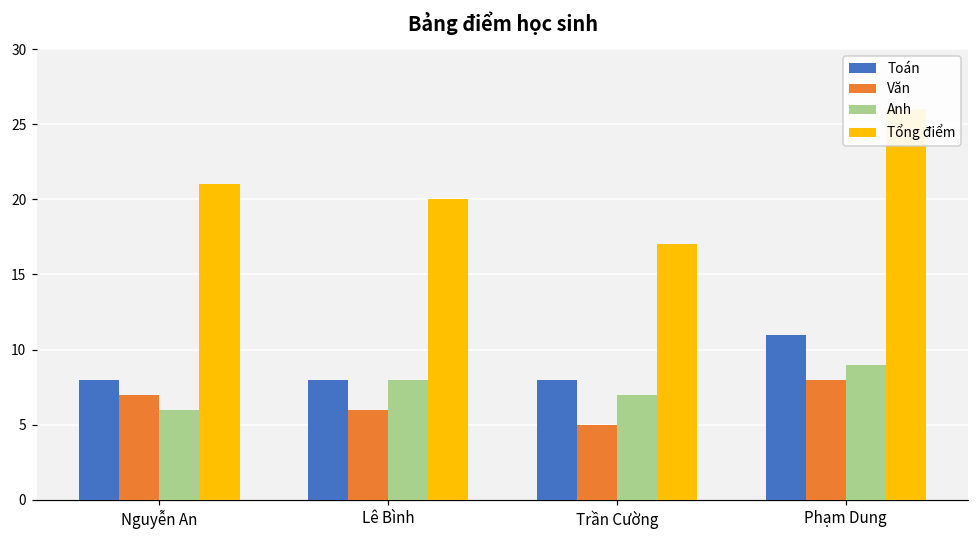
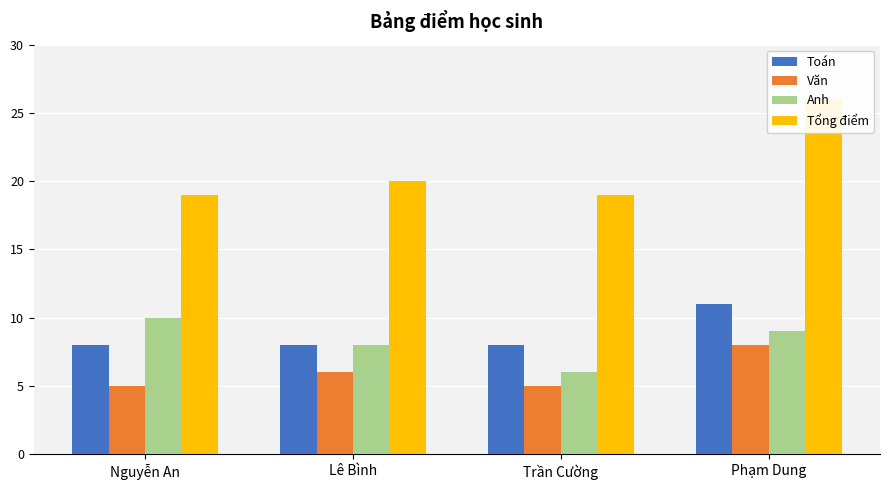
Văn, Nguyễn An: 7 -> 5
Anh, Nguyễn An: 6 -> 10
Tổng điểm, Nguyễn An: 21 -> 19
Anh, Trần Cường: 7 -> 6
Tổng điểm, Trần Cường: 17 -> 19
